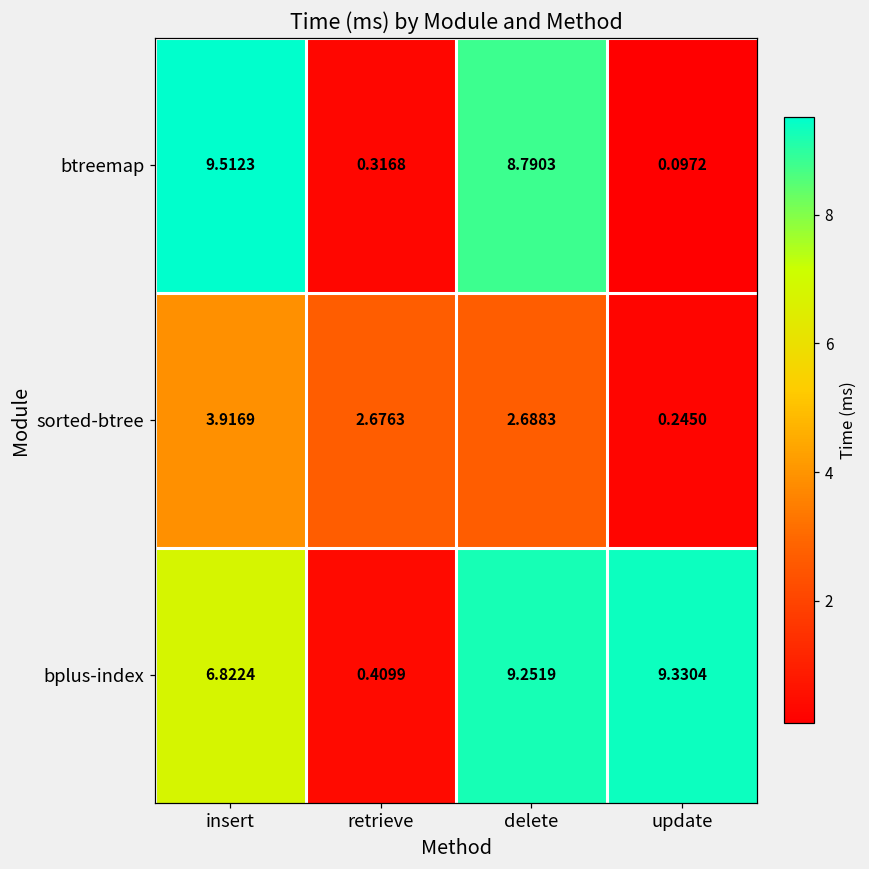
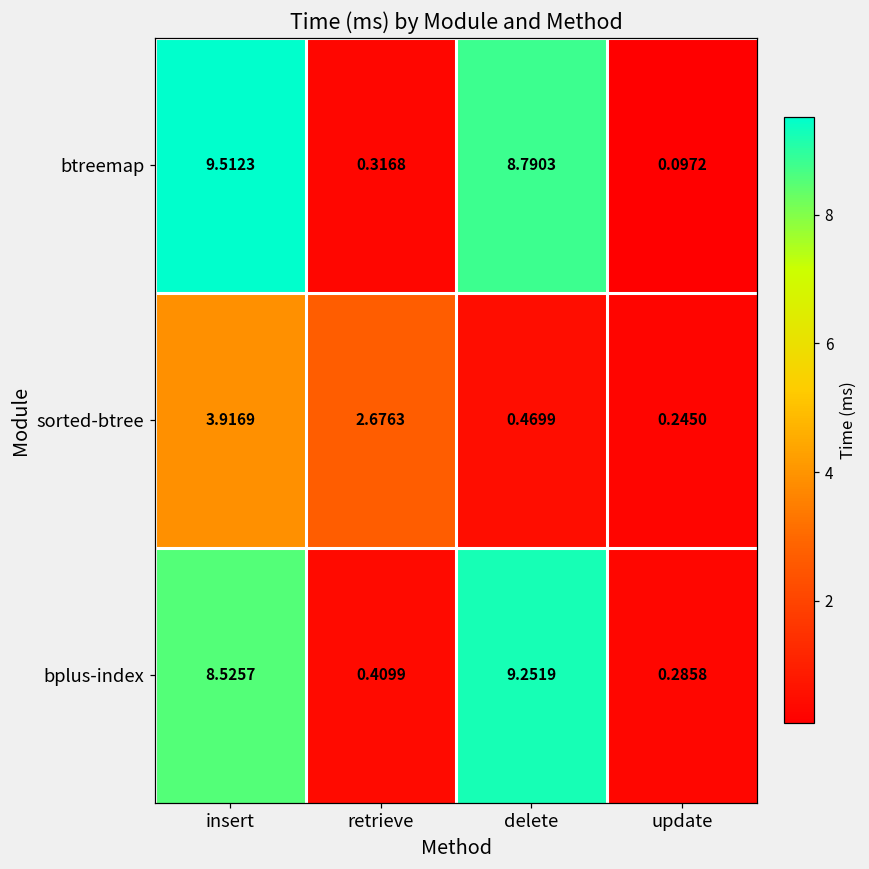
sorted-btree, delete: 2.6883 -> 0.4699
bplus-index, insert: 6.8224 -> 8.5257
bplus-index, update: 9.3304 -> 0.2858
